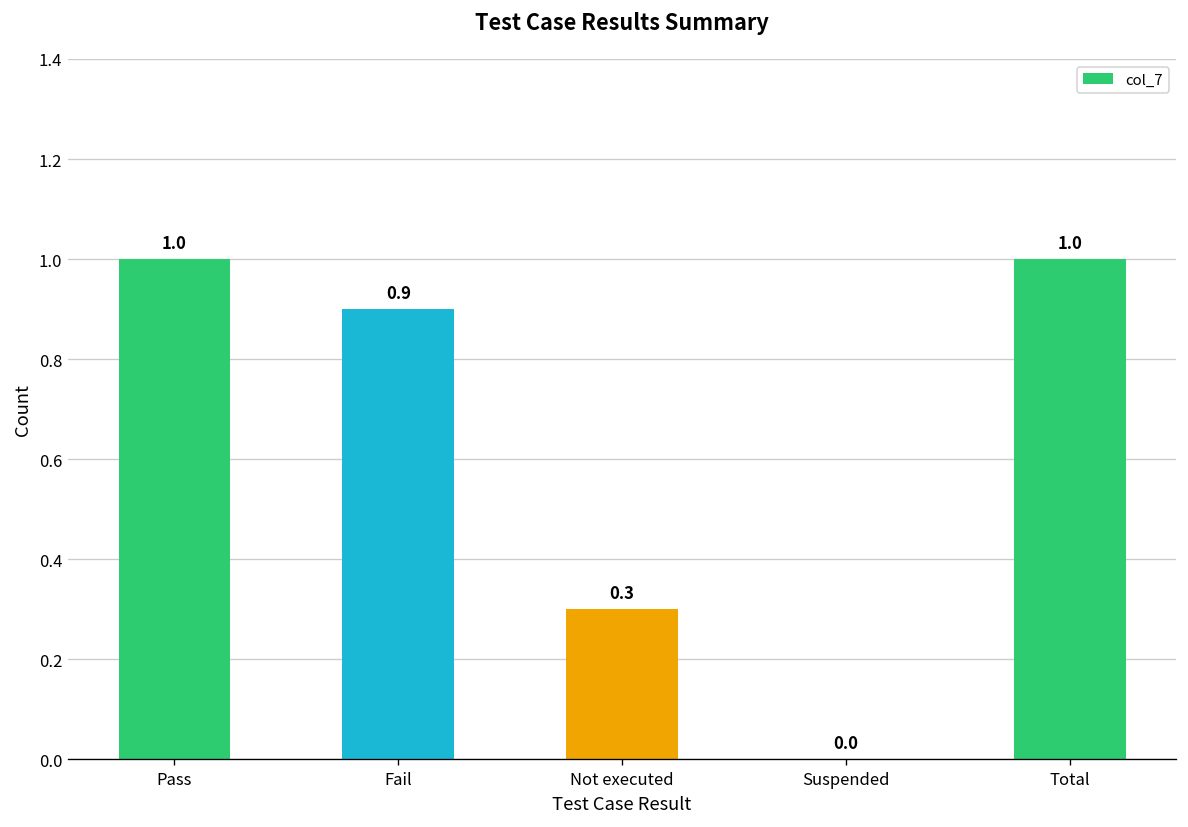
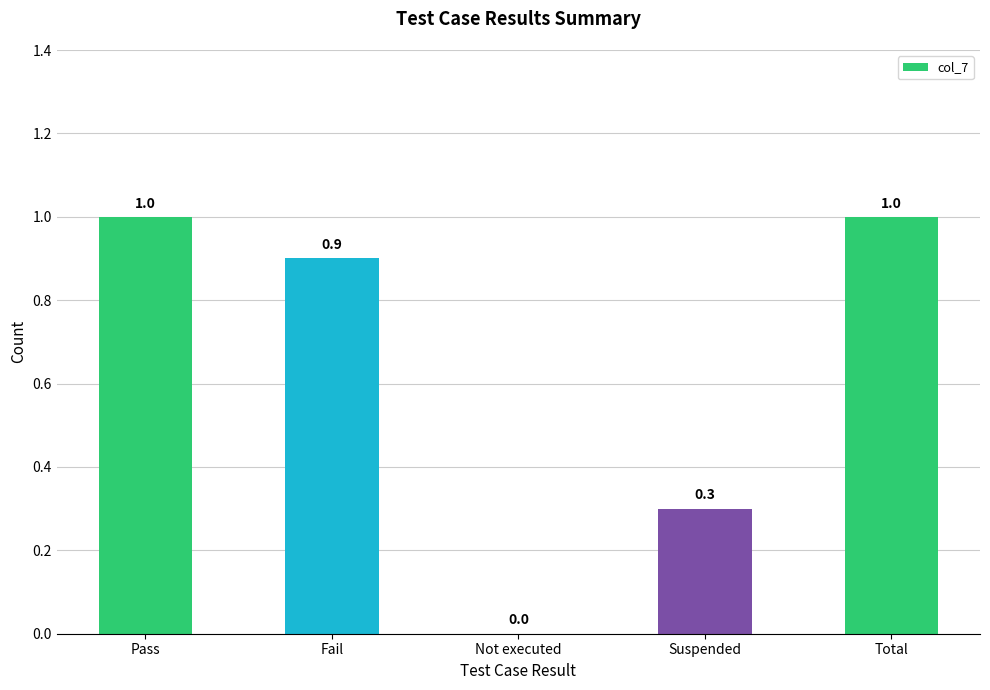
Not executed: 0.3 -> 0.0
Suspended: 0.0 -> 0.3
